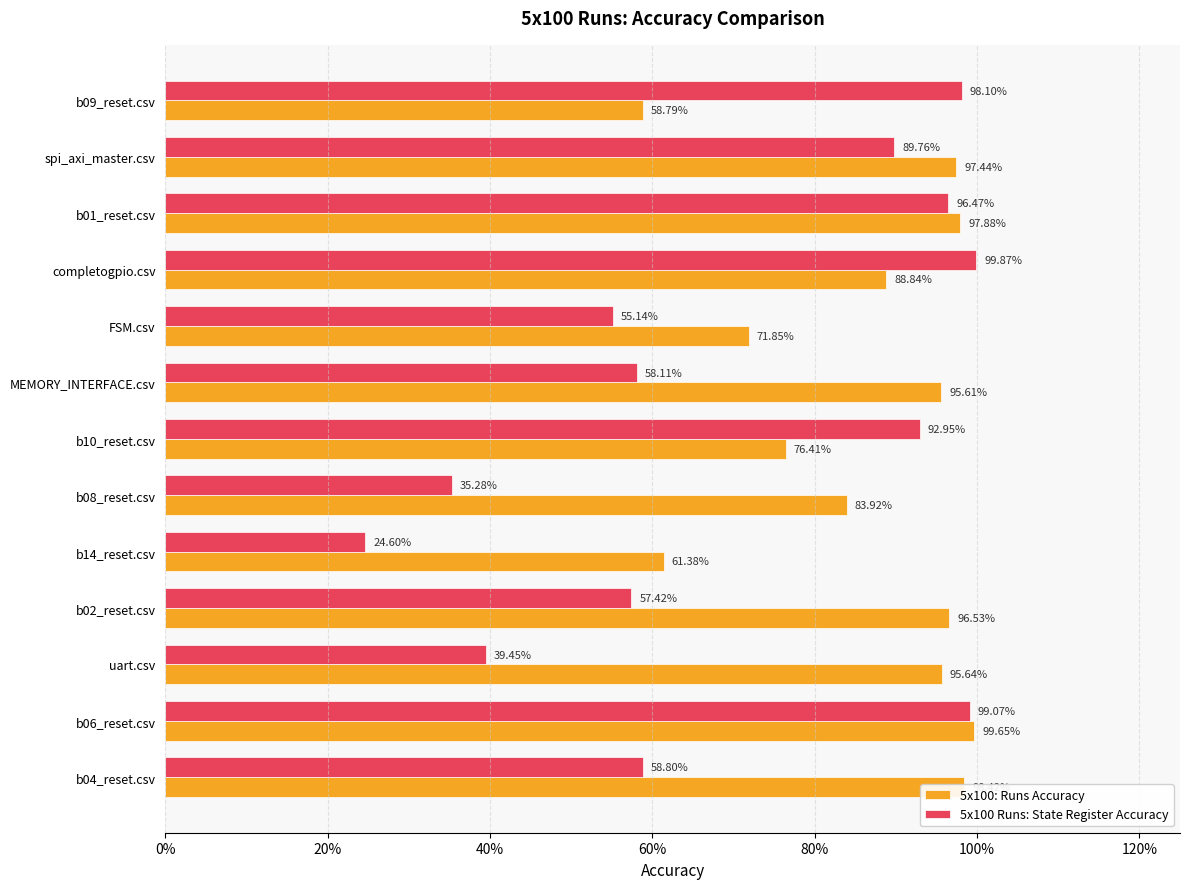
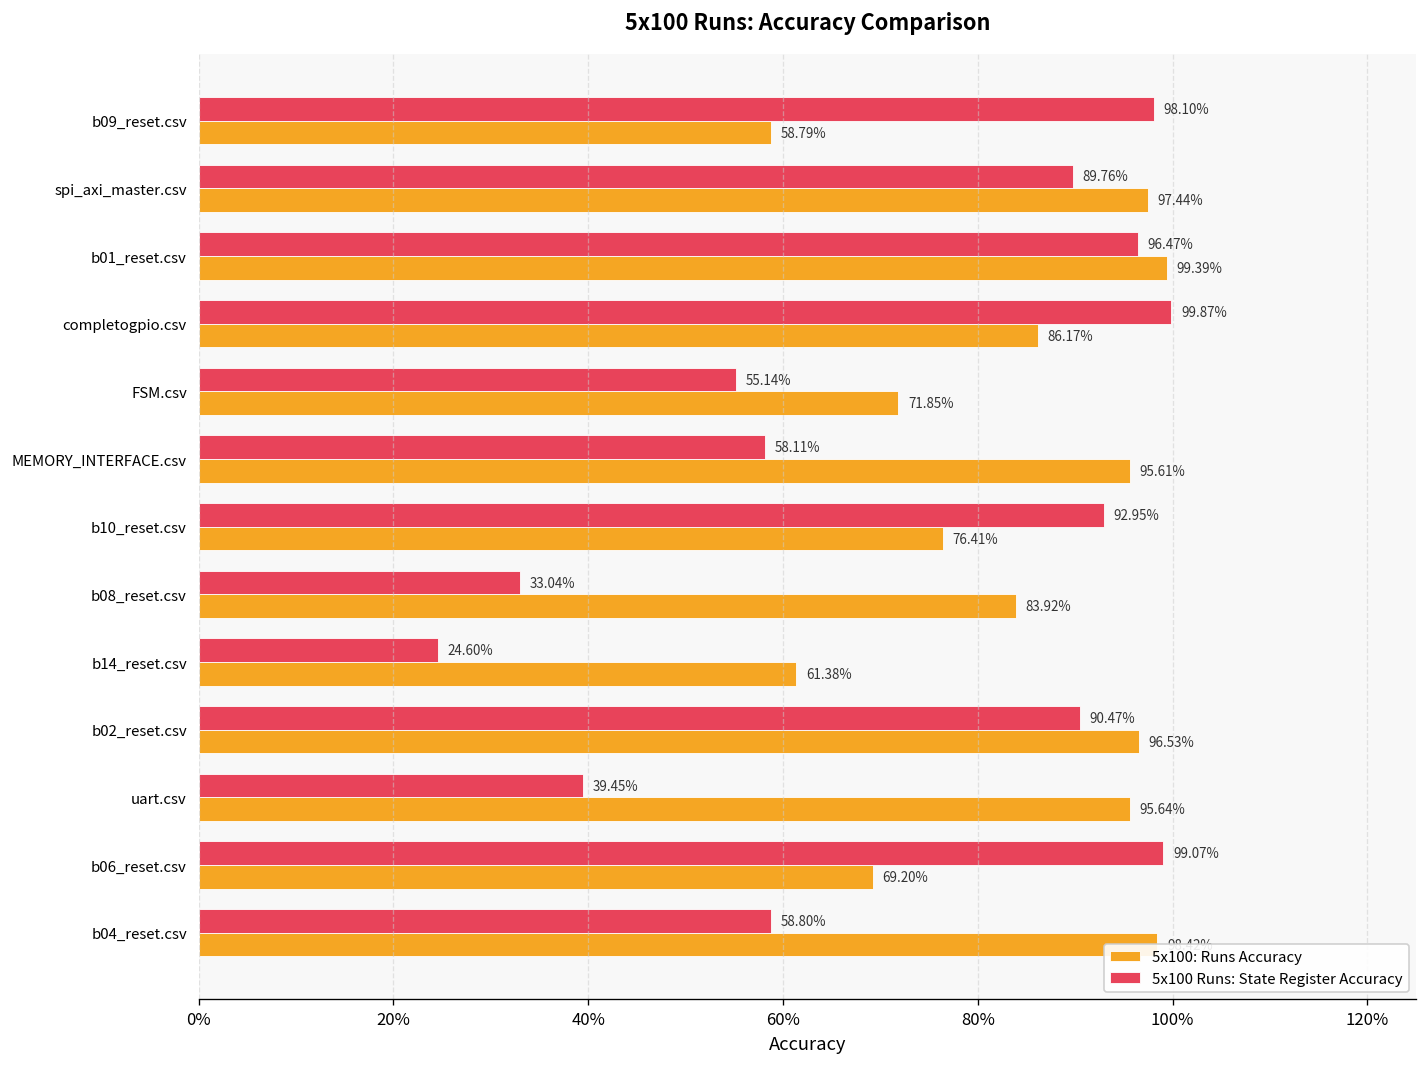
5x100: Runs Accuracy, b01_reset.csv: 97.88% -> 99.39%
5x100: Runs Accuracy, completogpio.csv: 88.84% -> 86.17%
5x100 Runs: State Register Accuracy, b08_reset.csv: 35.28% -> 33.04%
5x100 Runs: State Register Accuracy, b02_reset.csv: 57.42% -> 90.47%
5x100: Runs Accuracy, b06_reset.csv: 99.65% -> 69.20%
